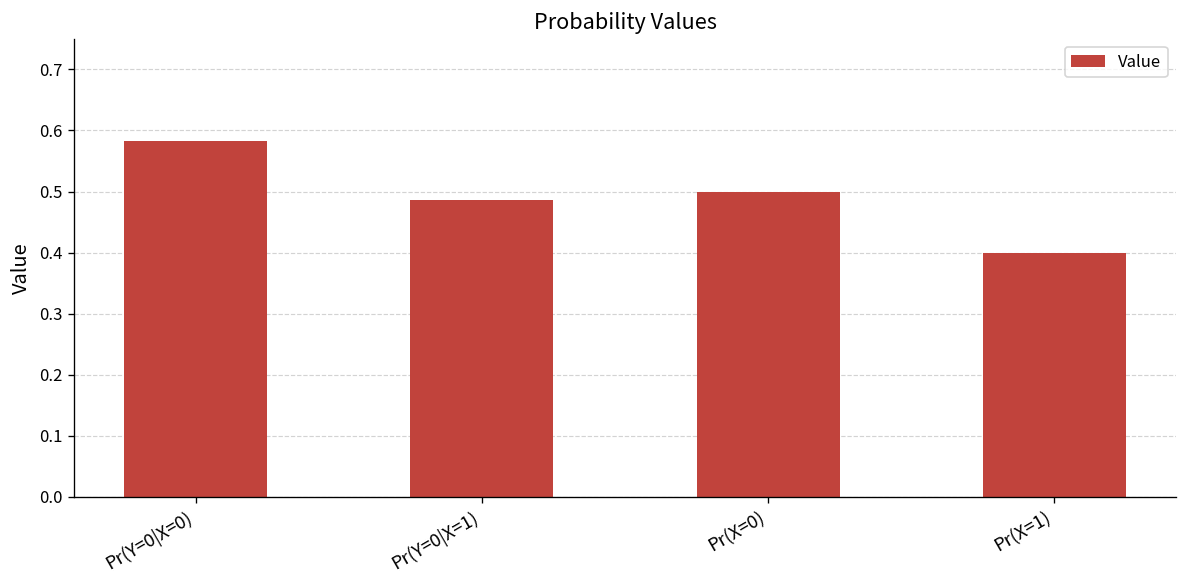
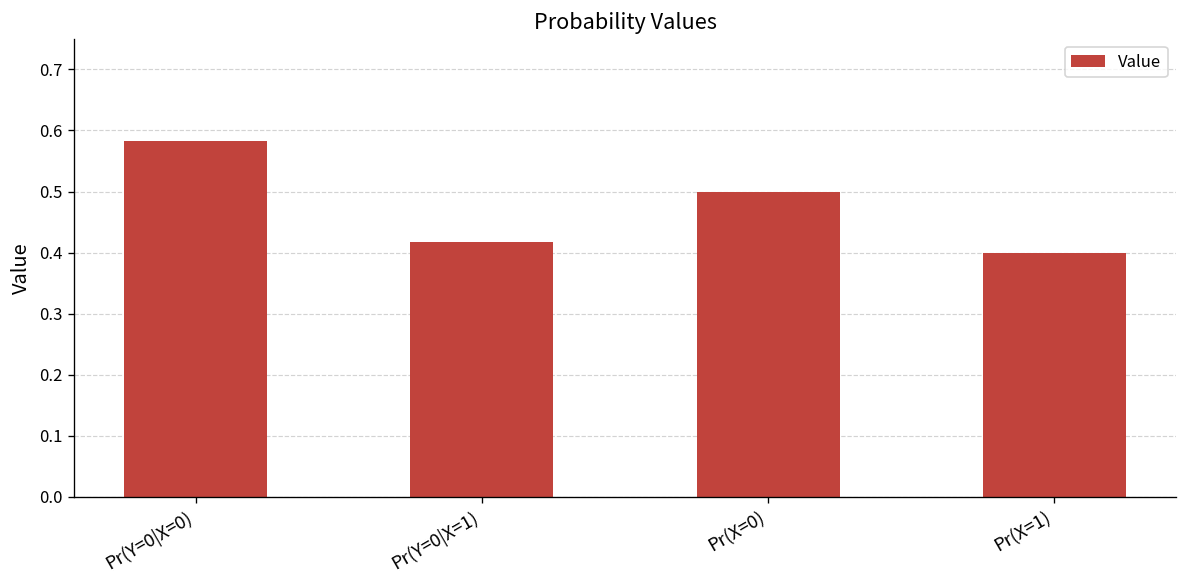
Pr(Y=0|X=1): 0.49 -> 0.42
